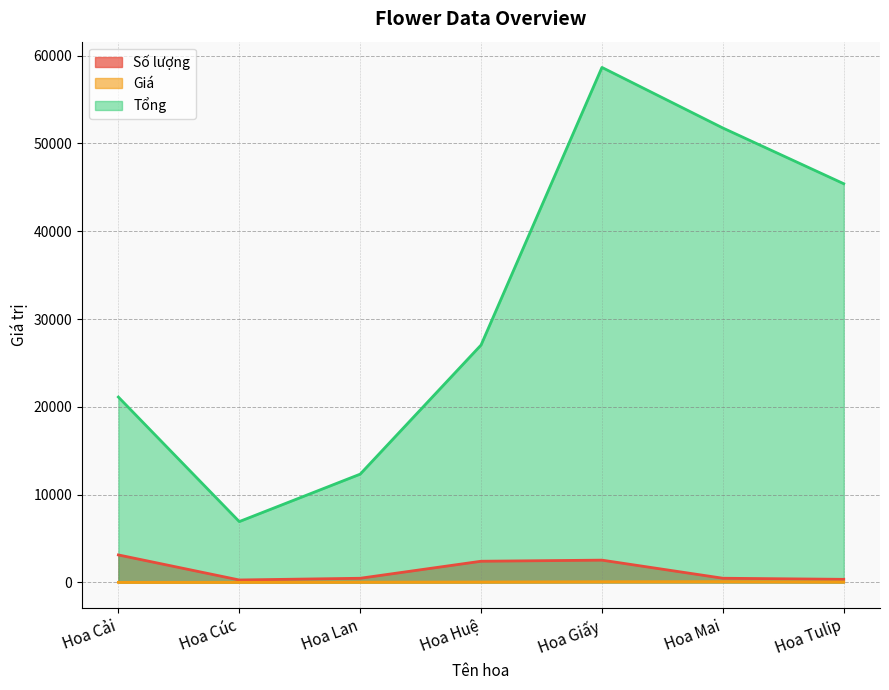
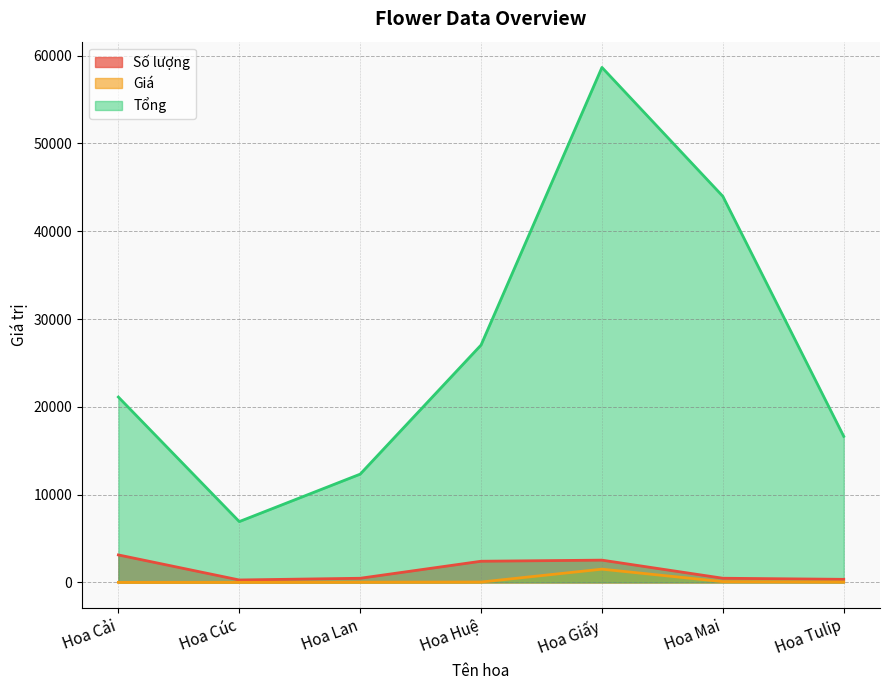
Giá, Hoa Giấy: 0 -> 2000
Tổng, Hoa Mai: 52000 -> 44000
Tổng, Hoa Tulip: 45000 -> 17000
